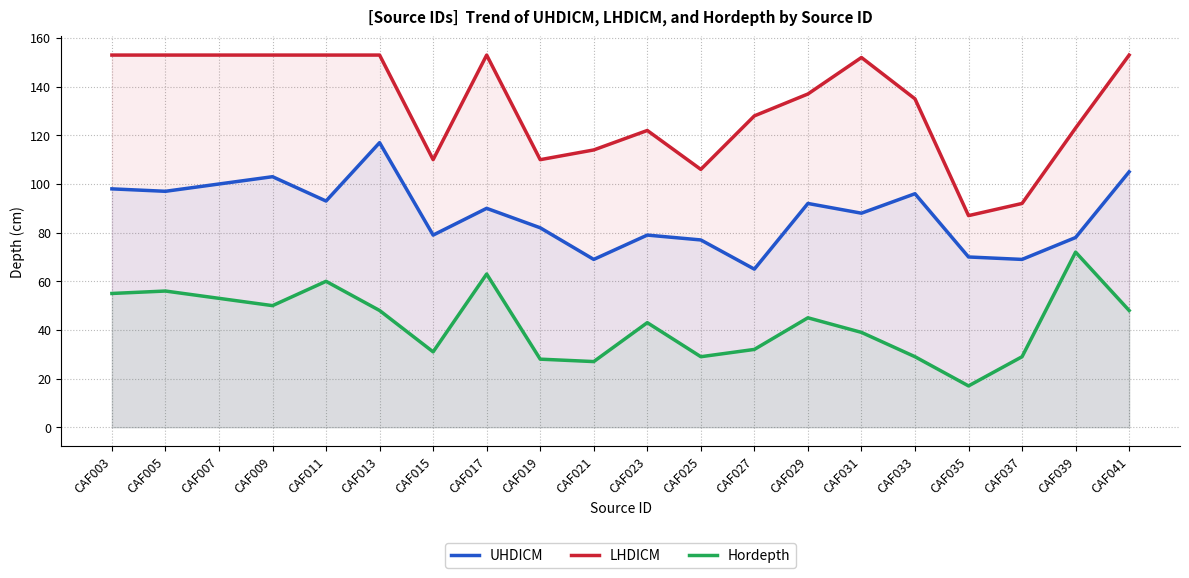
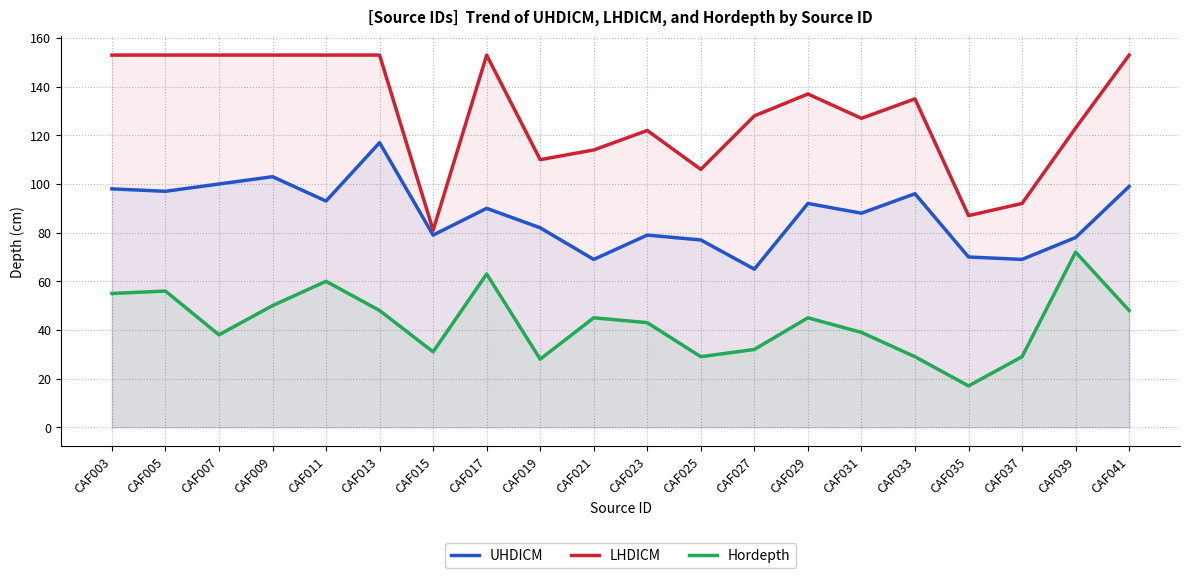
Hordepth, CAF007: 53 -> 38
LHDICM, CAF015: 110 -> 81
Hordepth, CAF021: 27 -> 45
LHDICM, CAF031: 152 -> 127
UHDICM, CAF041: 105 -> 99
